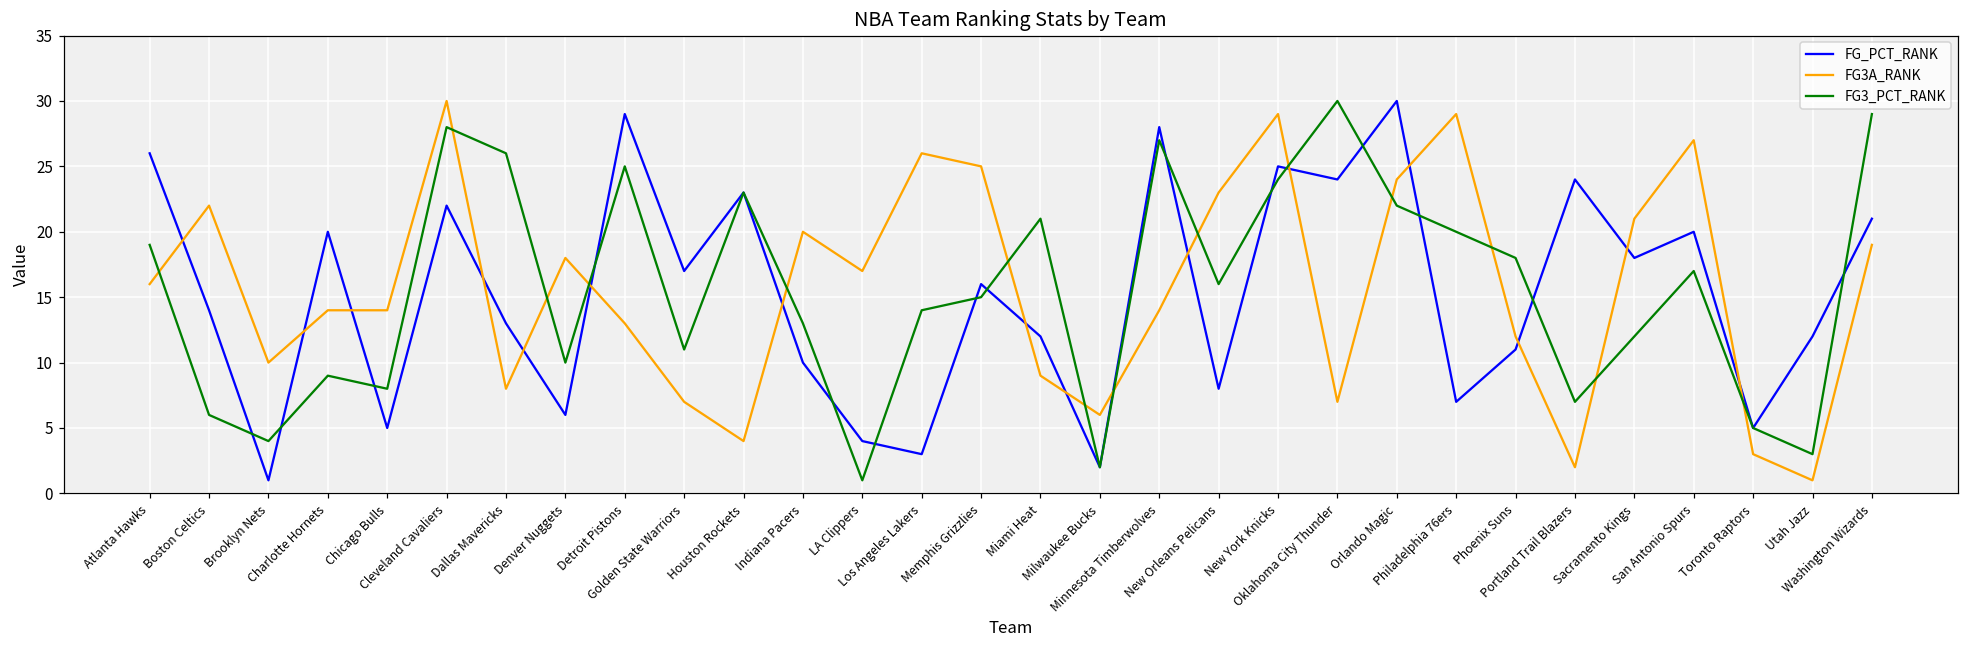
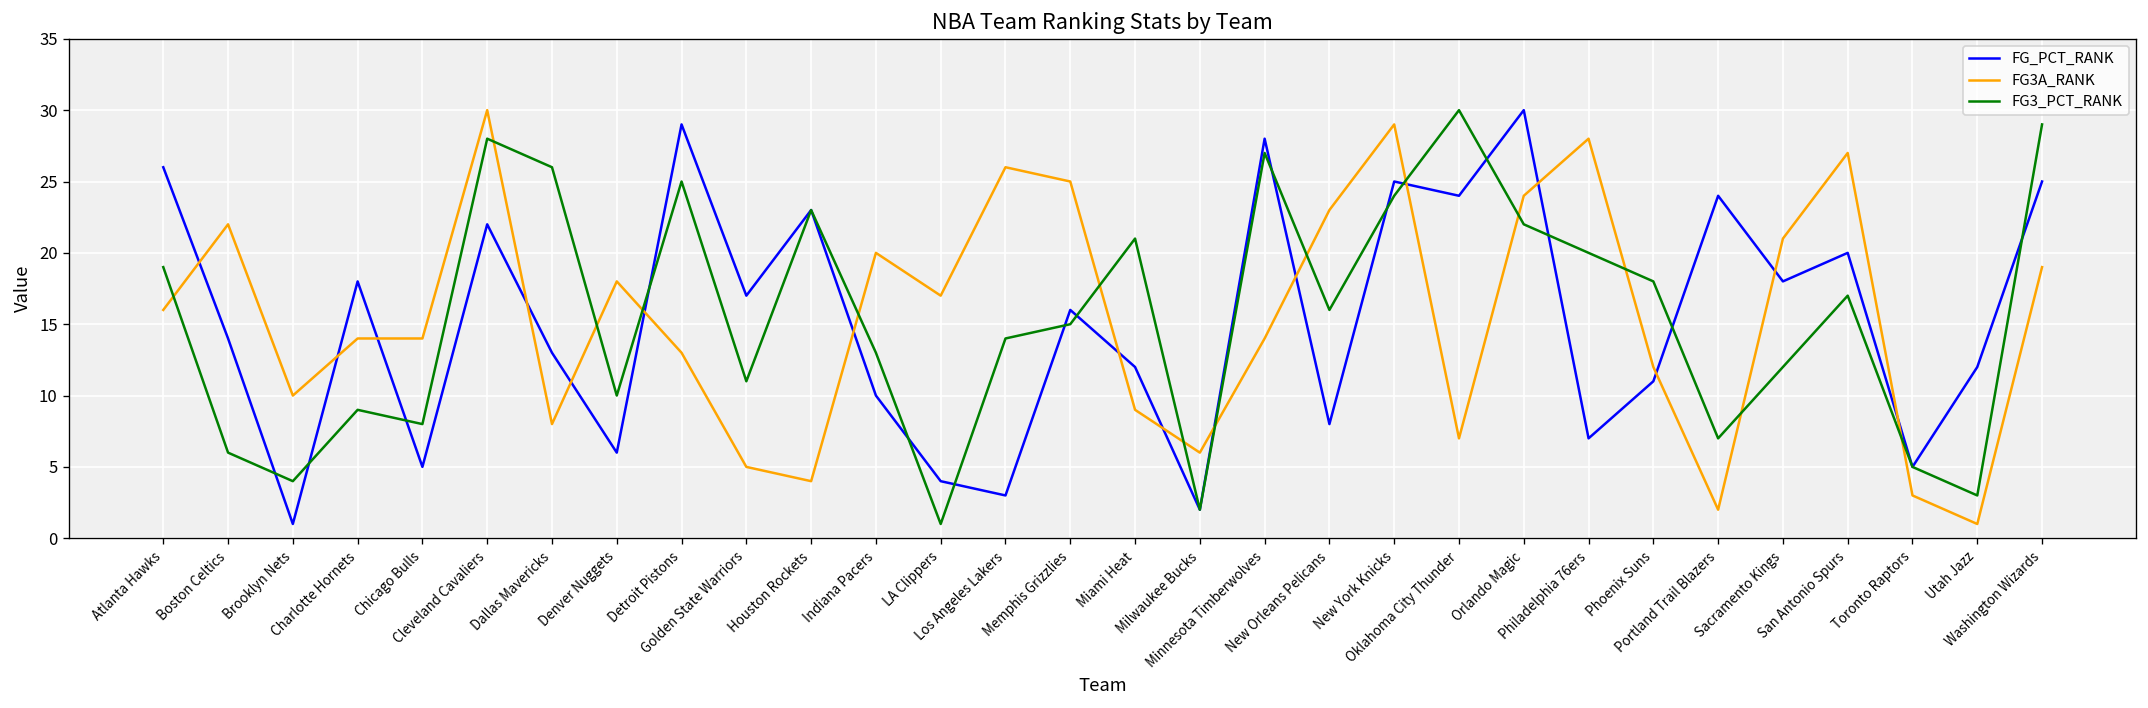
FG_PCT_RANK, Charlotte Hornets: 20 -> 18
FG3A_RANK, Golden State Warriors: 7 -> 5
FG3A_RANK, Philadelphia 76ers: 29 -> 28
FG_PCT_RANK, Washington Wizards: 21 -> 25
